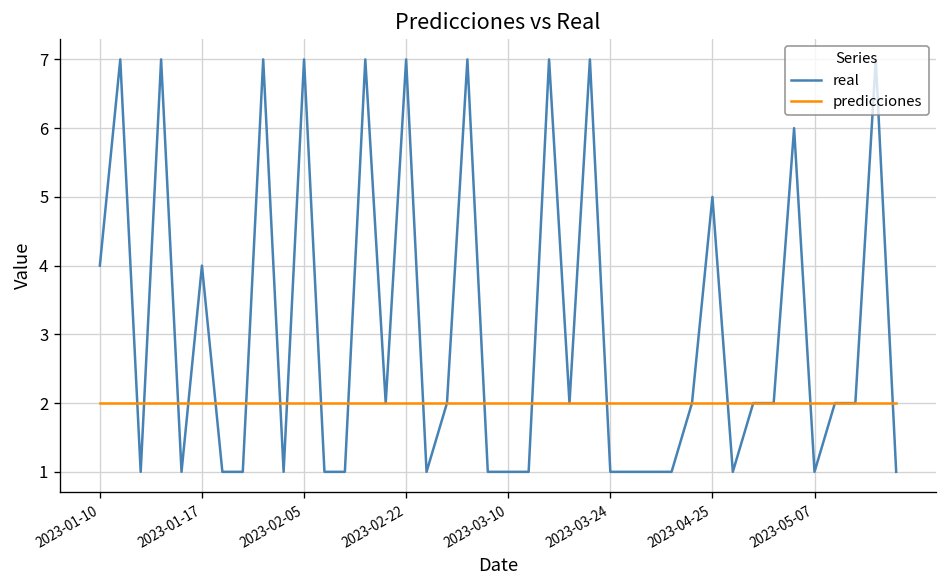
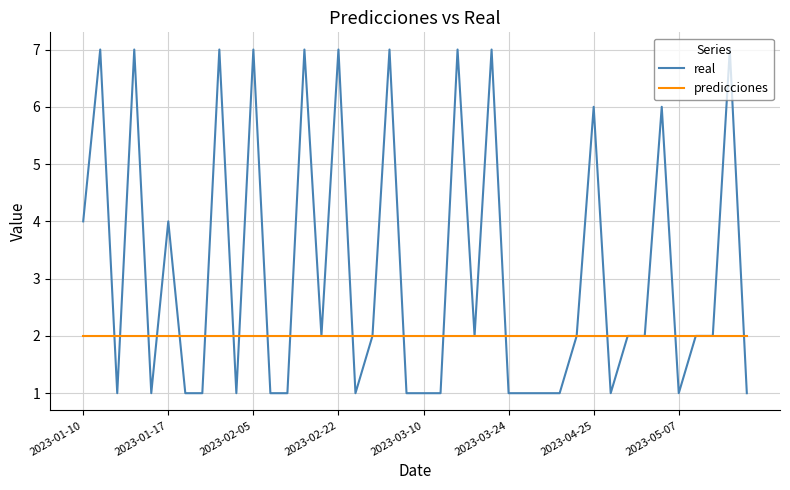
real, 2023-04-25: 5 -> 6
